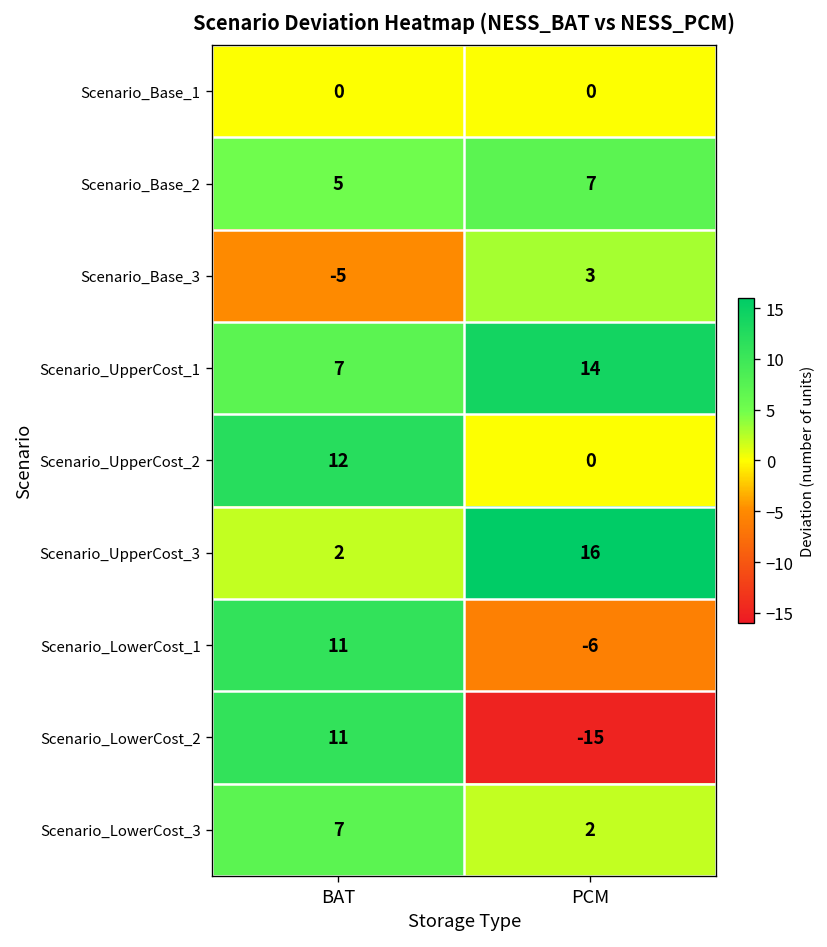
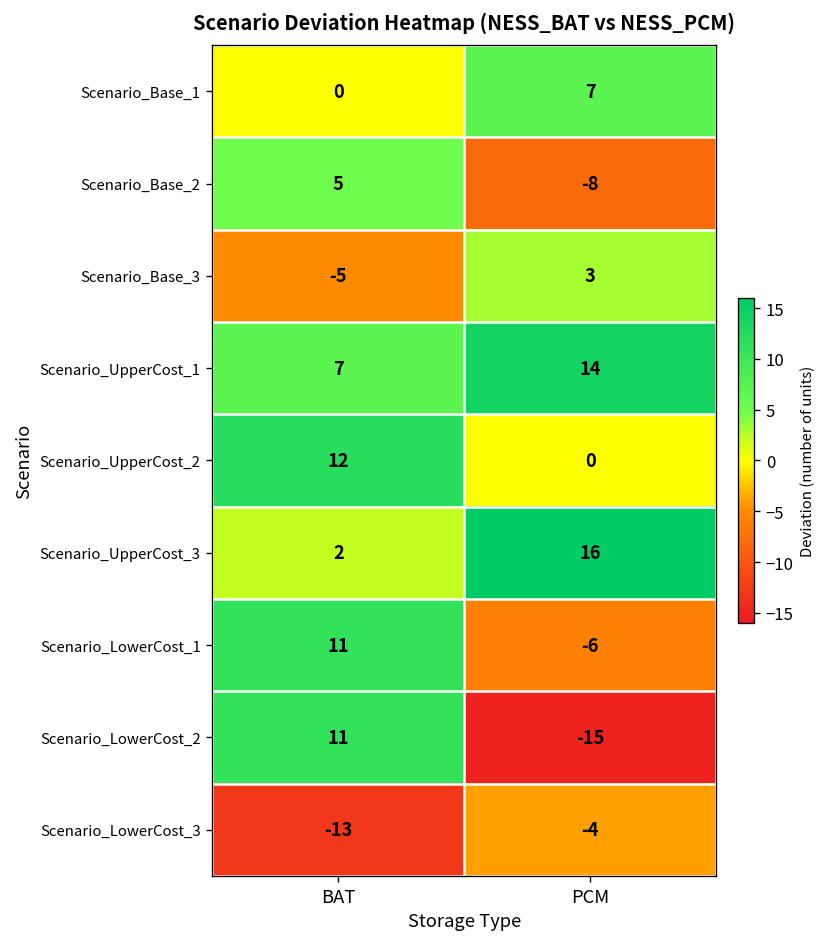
Scenario_Base_1, PCM: 0 -> 7
Scenario_Base_2, PCM: 7 -> -8
Scenario_LowerCost_3, BAT: 7 -> -13
Scenario_LowerCost_3, PCM: 2 -> -4
